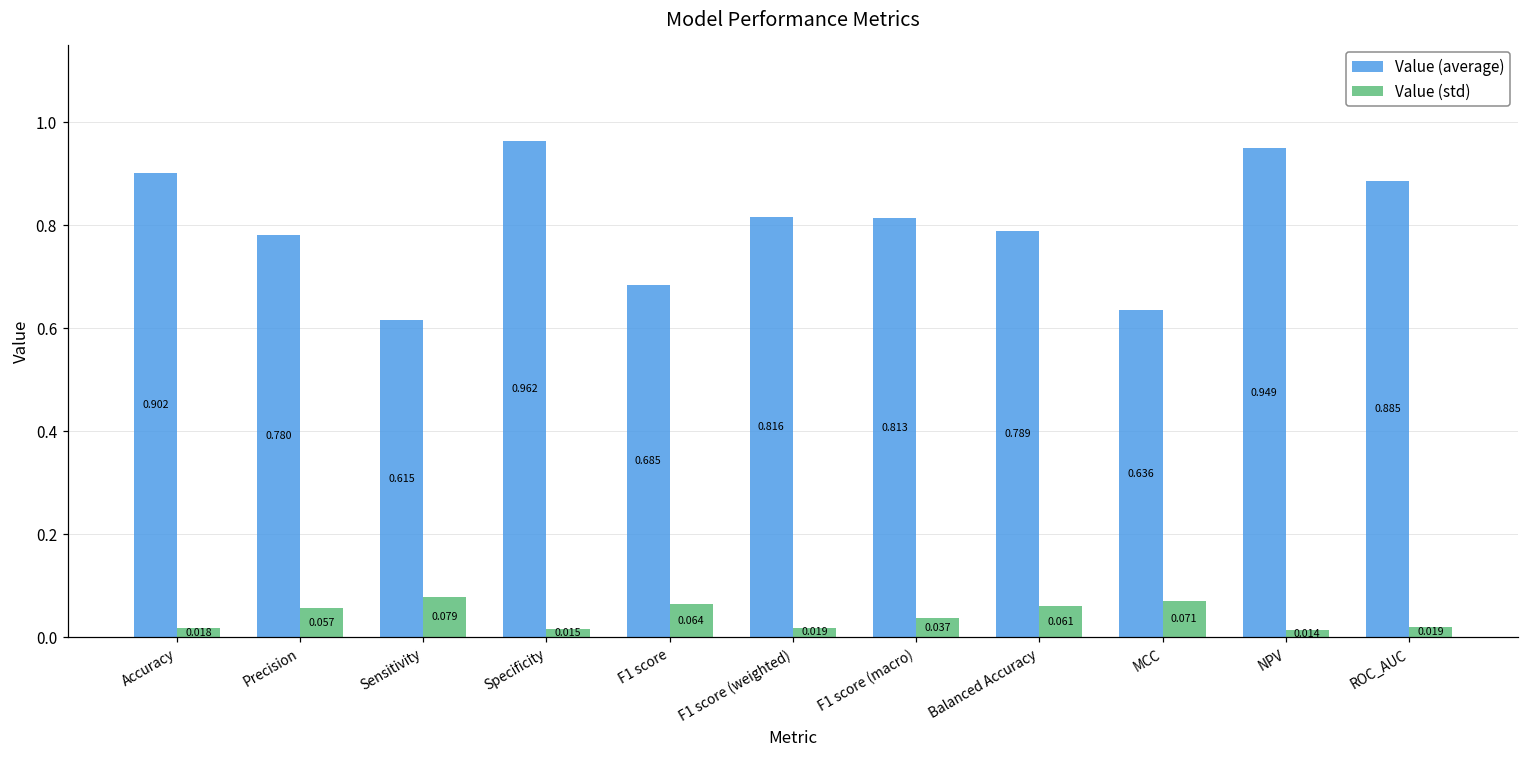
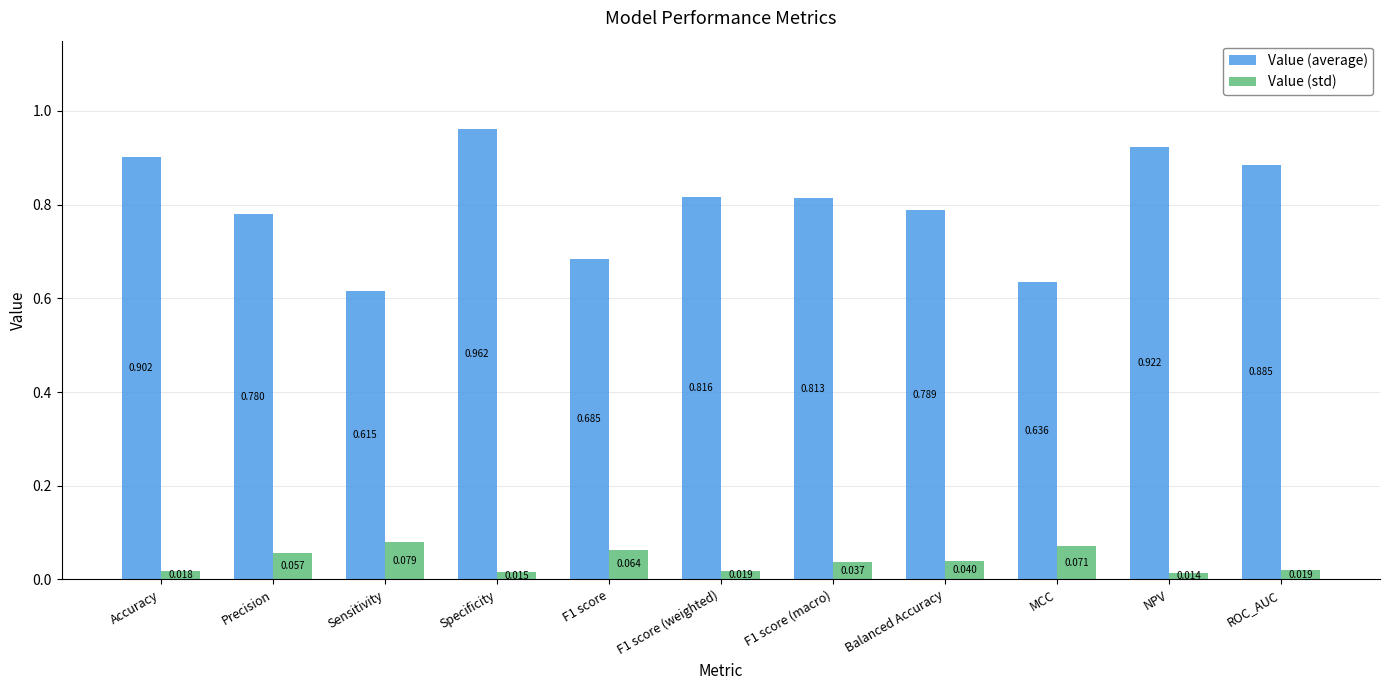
Value (std), Balanced Accuracy: 0.061 -> 0.040
Value (average), NPV: 0.949 -> 0.922
